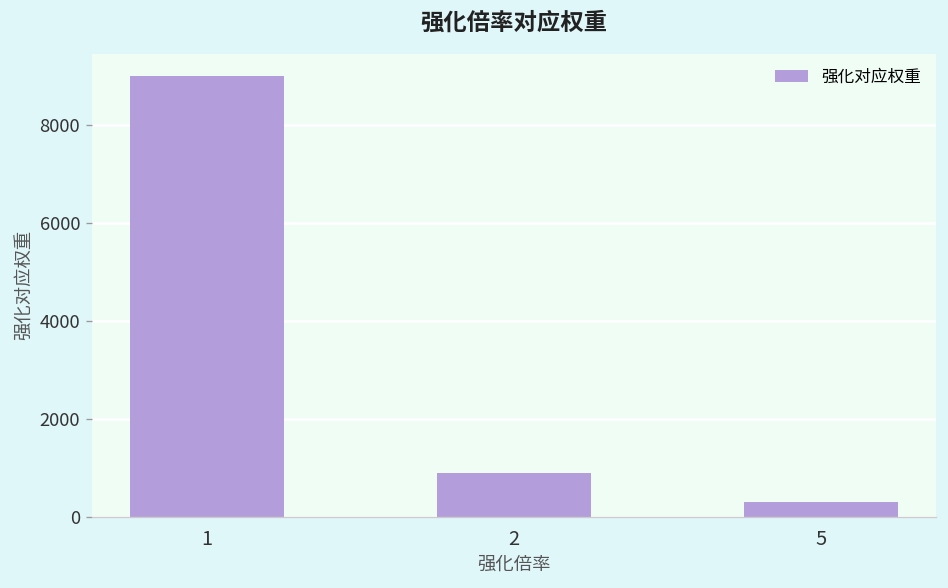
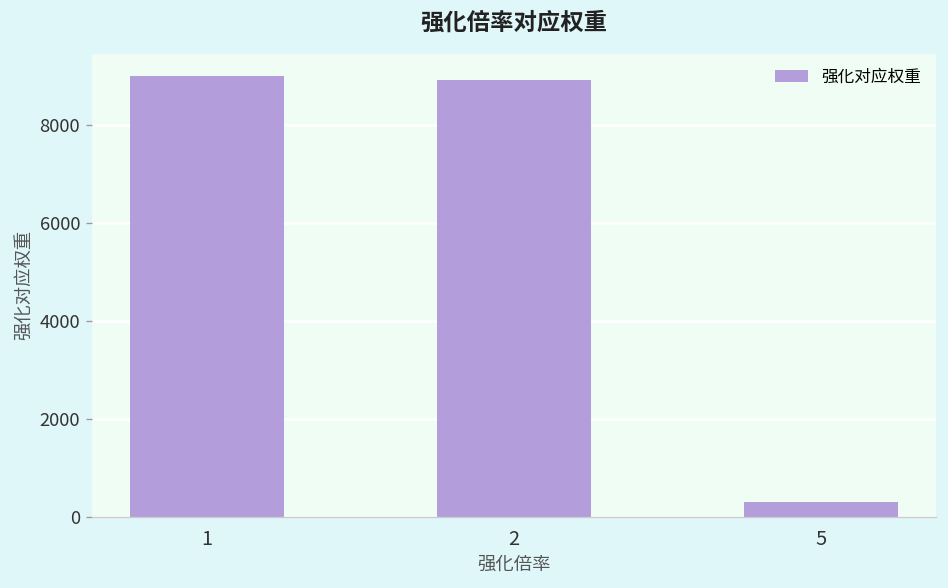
2: 900 -> 8900
